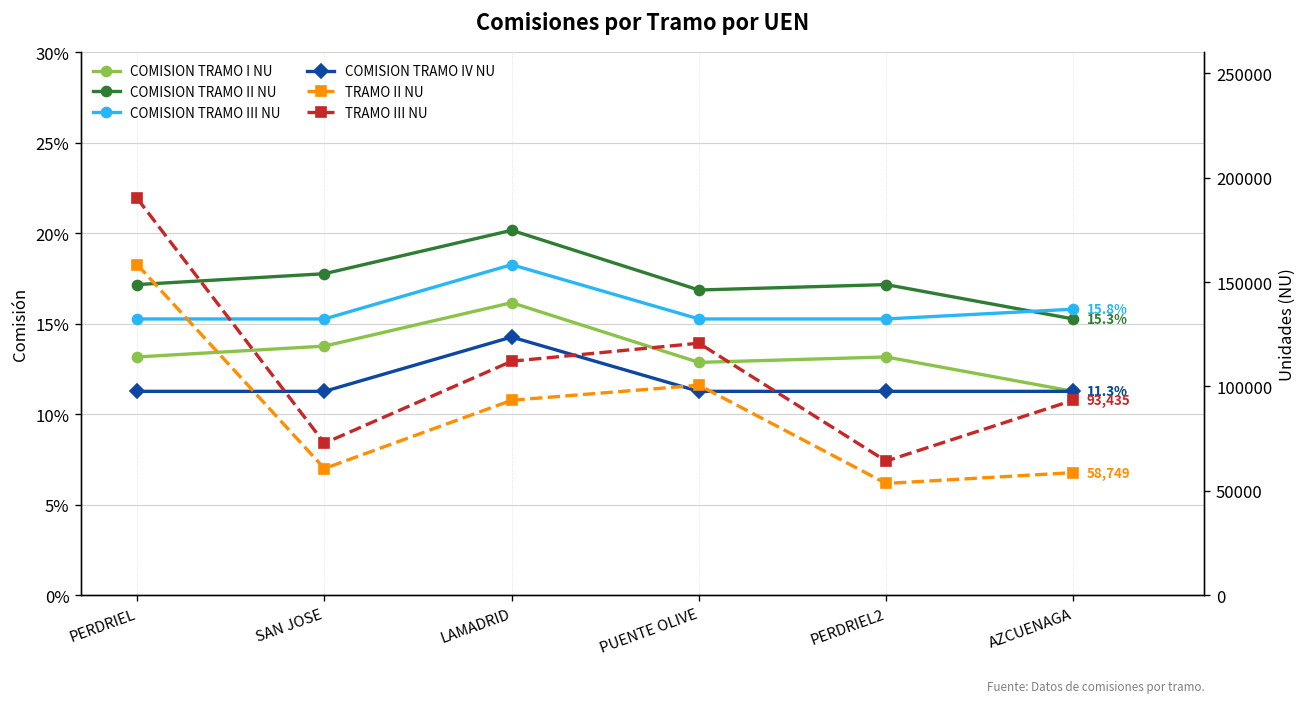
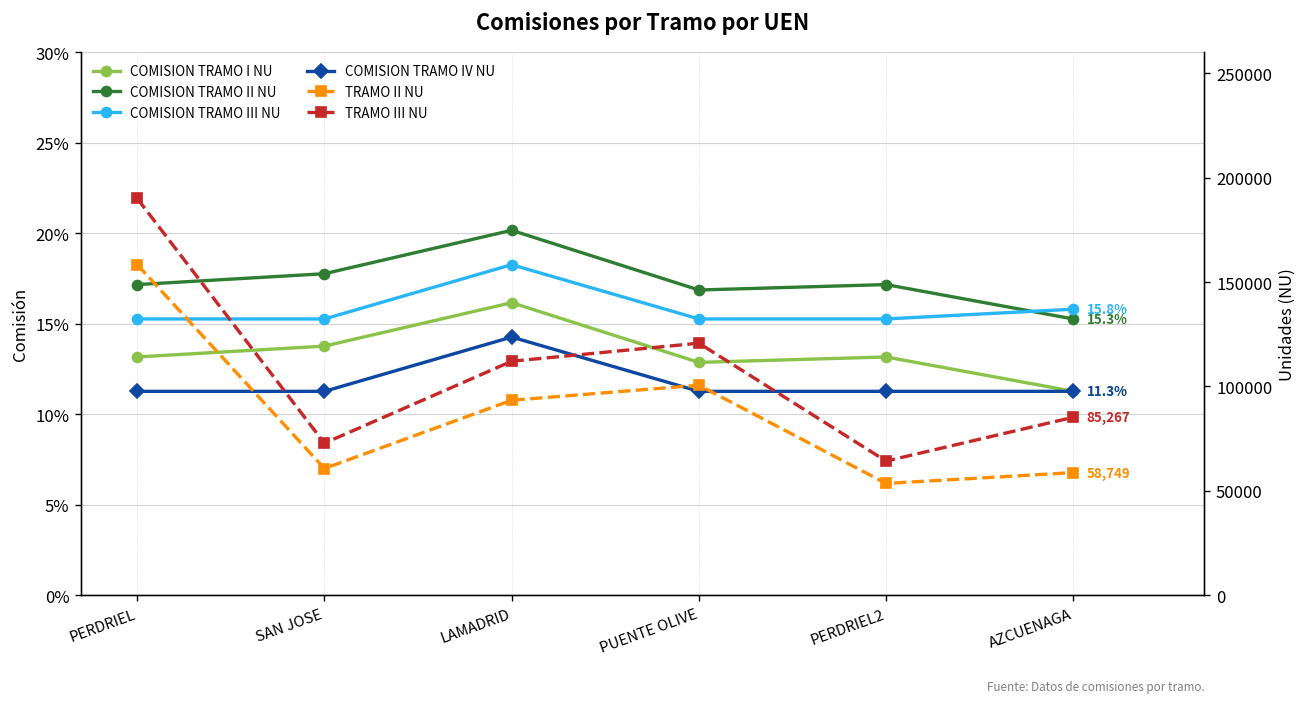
TRAMO III NU, AZCUENAGA: 93,435 -> 85,267
